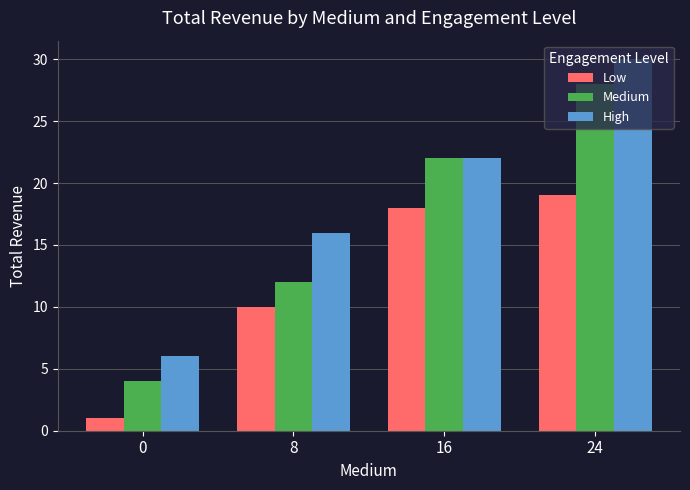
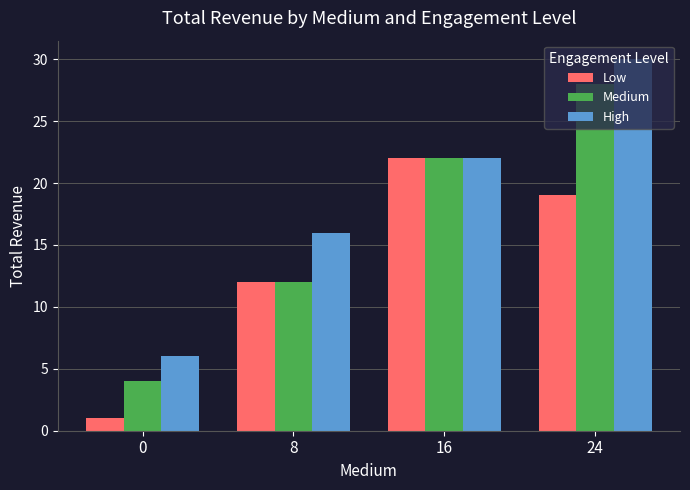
Low, 8: 10 -> 12
Low, 16: 18 -> 22
